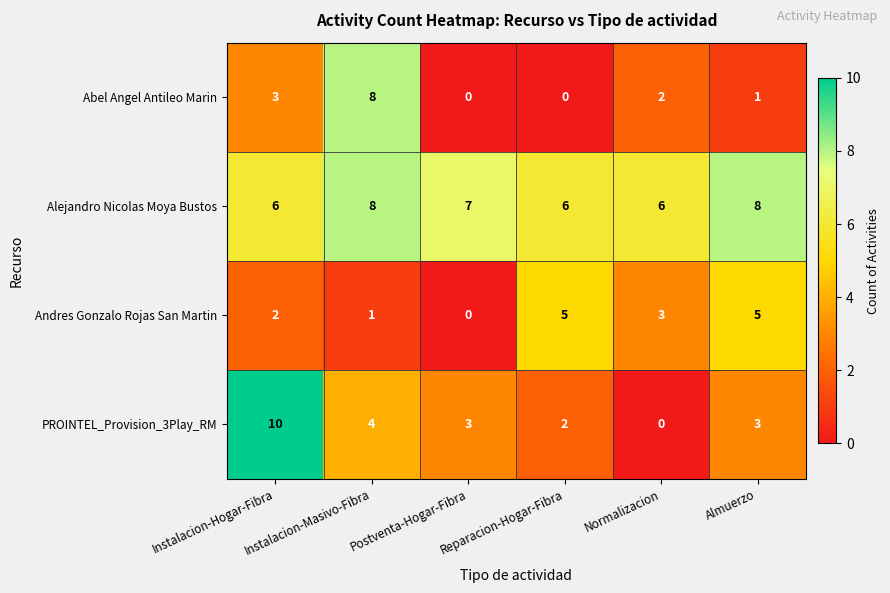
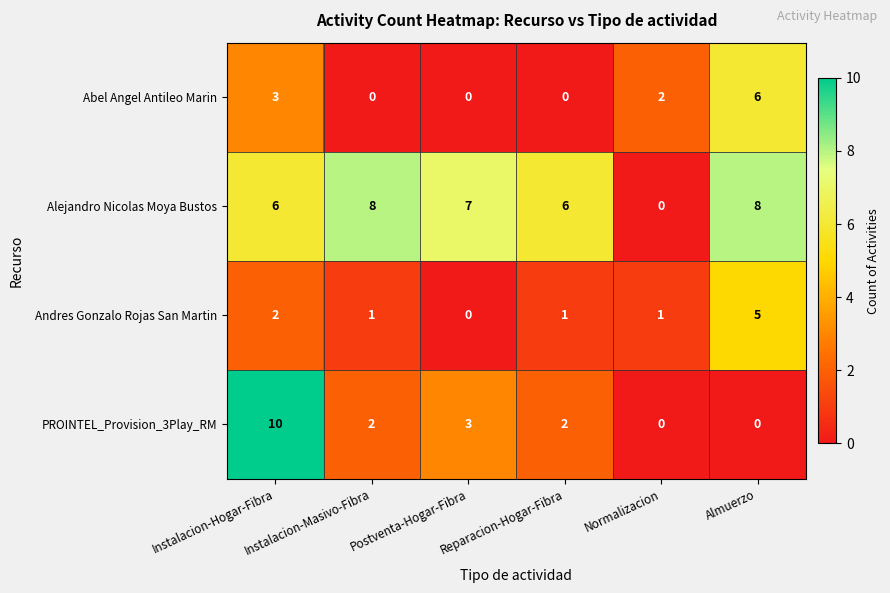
Abel Angel Antileo Marin, Instalacion-Masivo-Fibra: 8 -> 0
Abel Angel Antileo Marin, Almuerzo: 1 -> 6
Alejandro Nicolas Moya Bustos, Normalizacion: 6 -> 0
Andres Gonzalo Rojas San Martin, Reparacion-Hogar-Fibra: 5 -> 1
Andres Gonzalo Rojas San Martin, Normalizacion: 3 -> 1
PROINTEL_Provision_3Play_RM, Instalacion-Masivo-Fibra: 4 -> 2
PROINTEL_Provision_3Play_RM, Almuerzo: 3 -> 0
